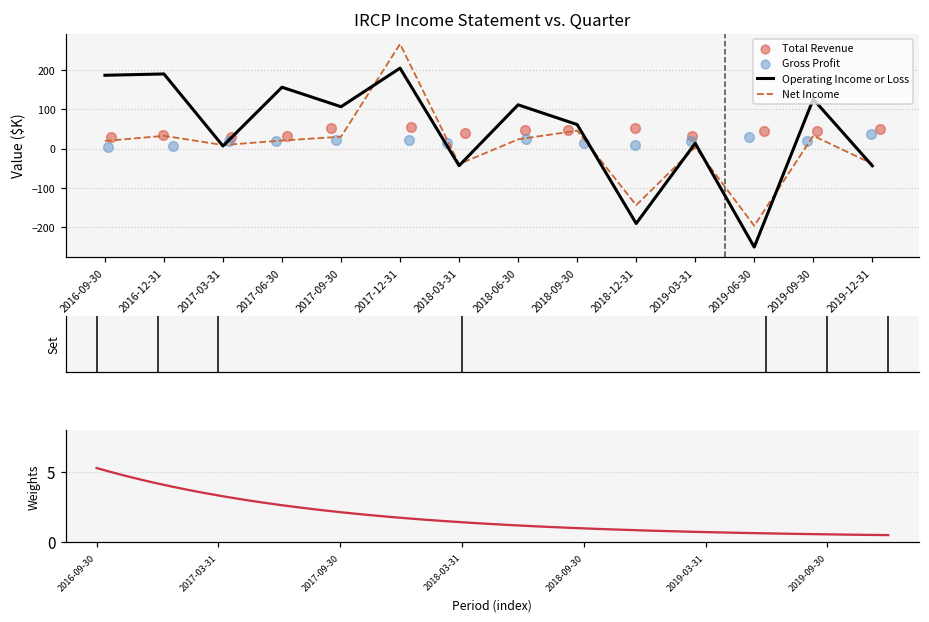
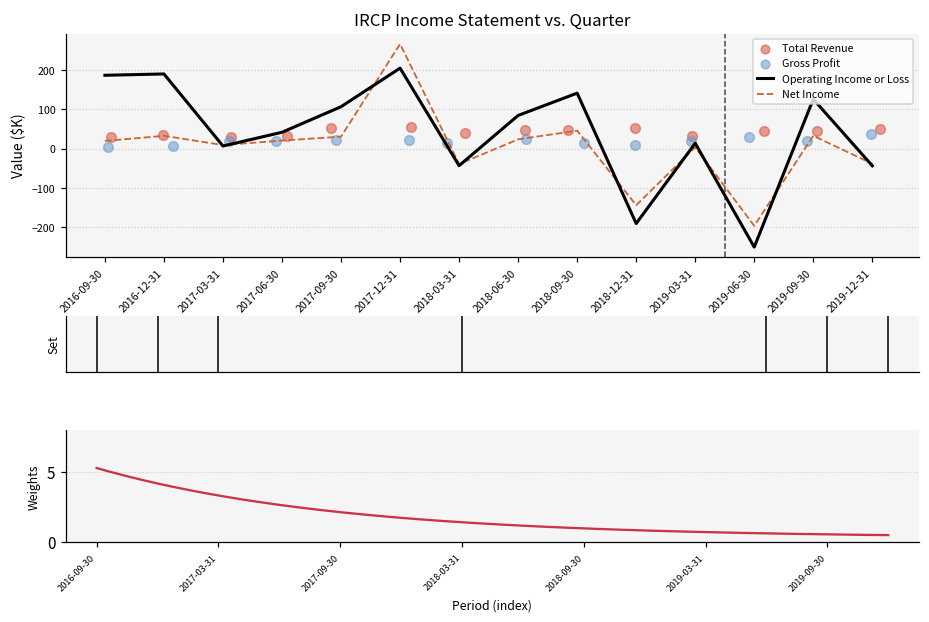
IRCP Income Statement vs. Quarter, Operating Income or Loss, 2017-06-30: 160 -> 40
IRCP Income Statement vs. Quarter, Operating Income or Loss, 2018-06-30: 110 -> 80
IRCP Income Statement vs. Quarter, Operating Income or Loss, 2018-09-30: 60 -> 140
